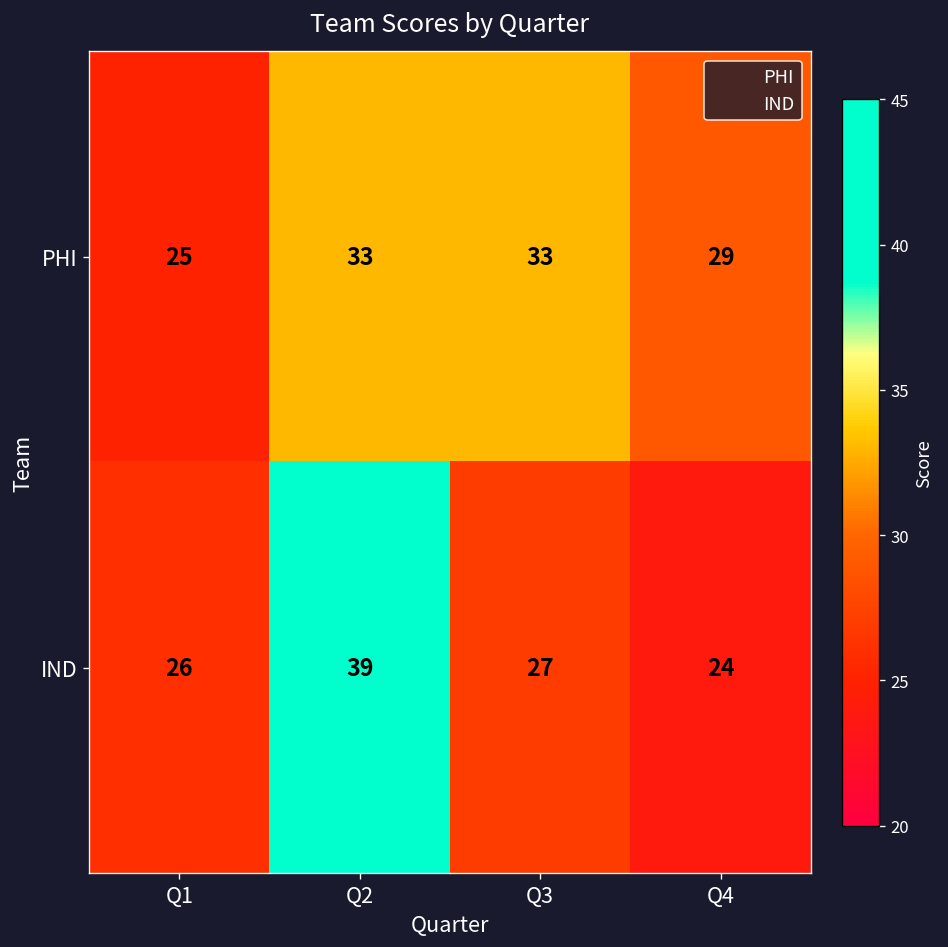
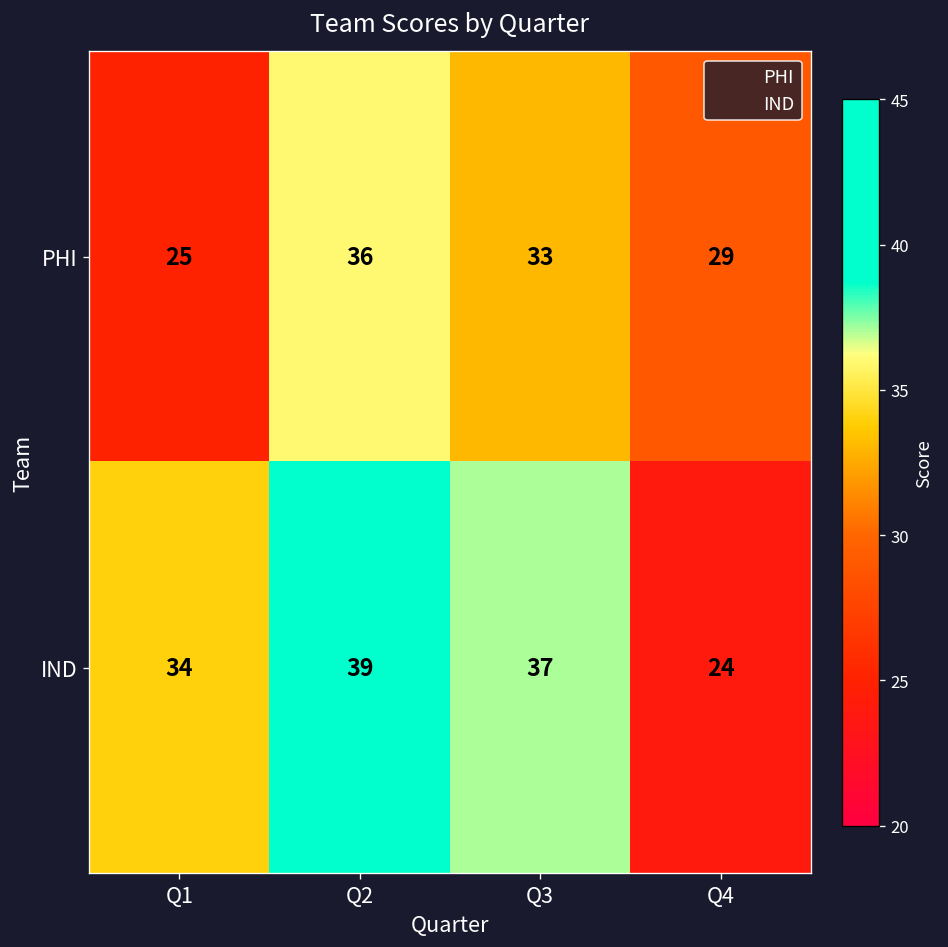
PHI, Q2: 33 -> 36
IND, Q1: 26 -> 34
IND, Q3: 27 -> 37
